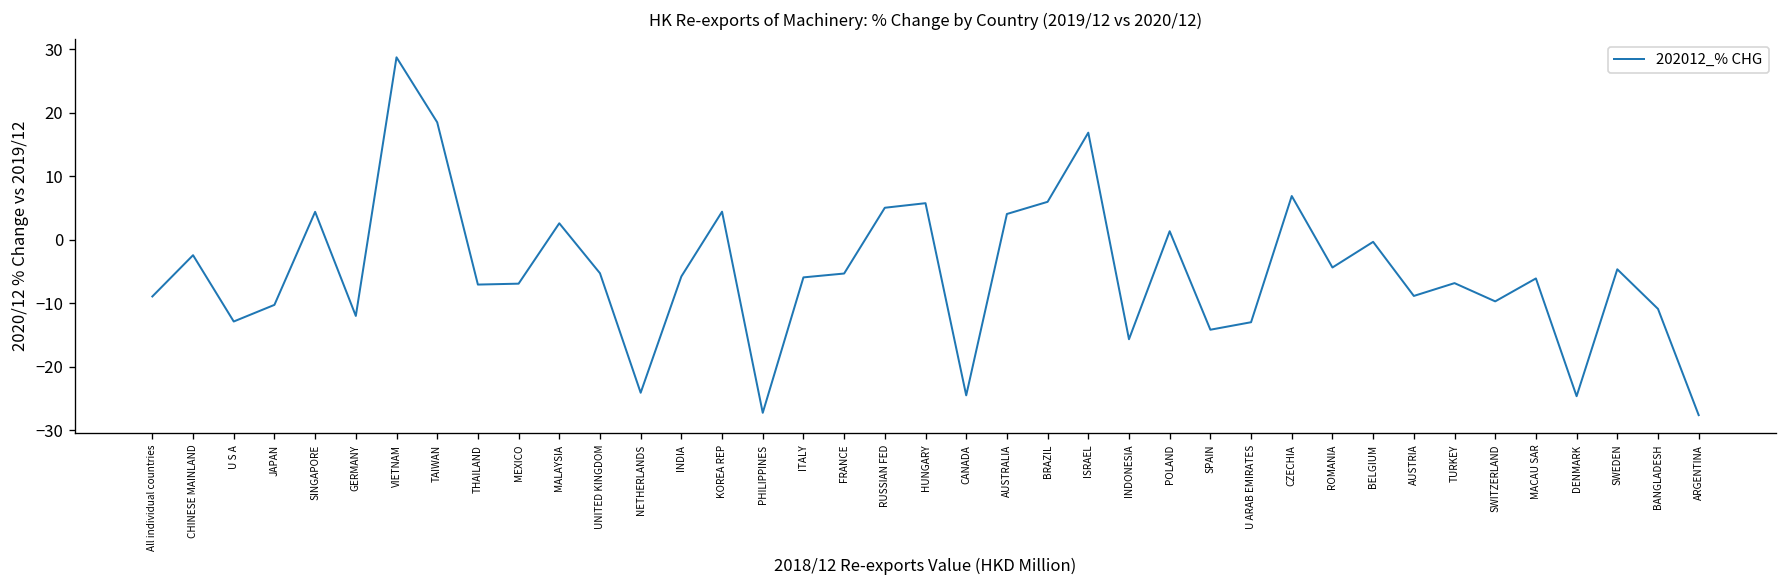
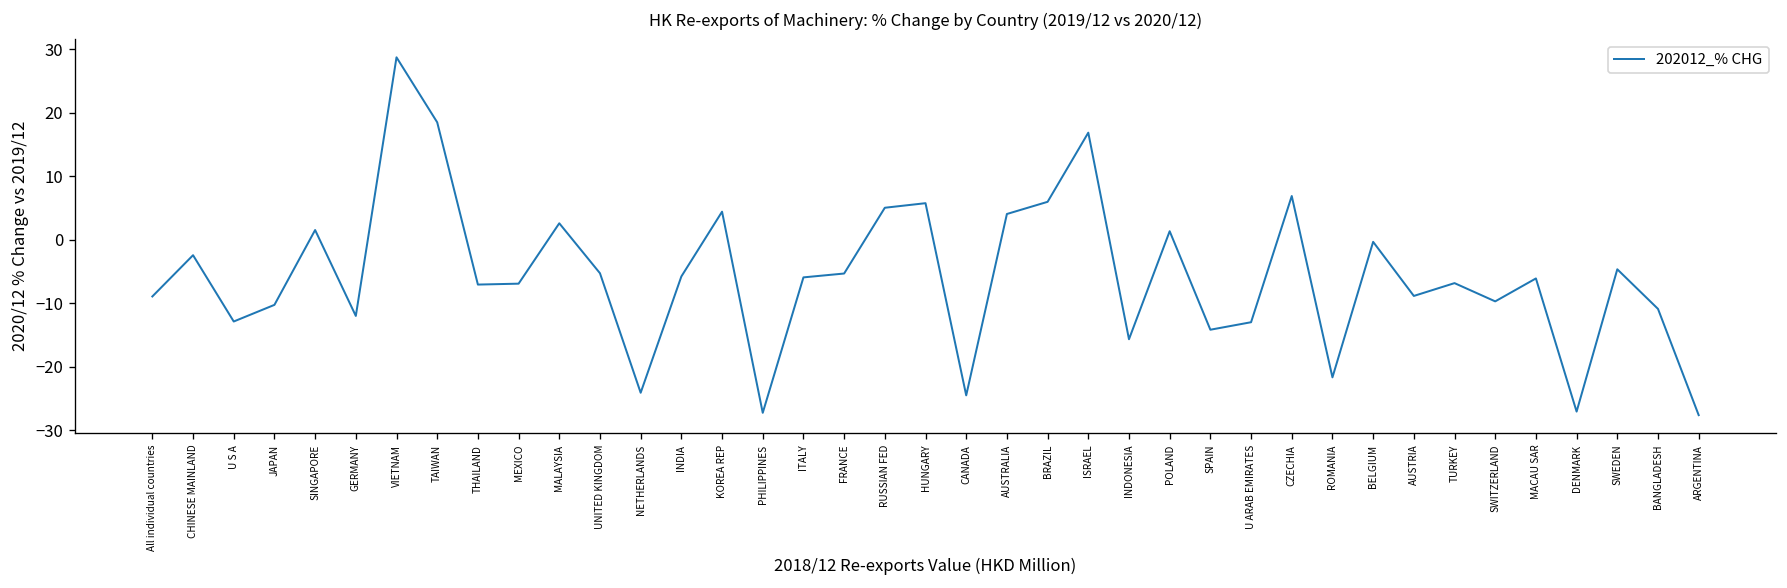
SINGAPORE: 4 -> 2
ROMANIA: -4 -> -22
DENMARK: -25 -> -27
